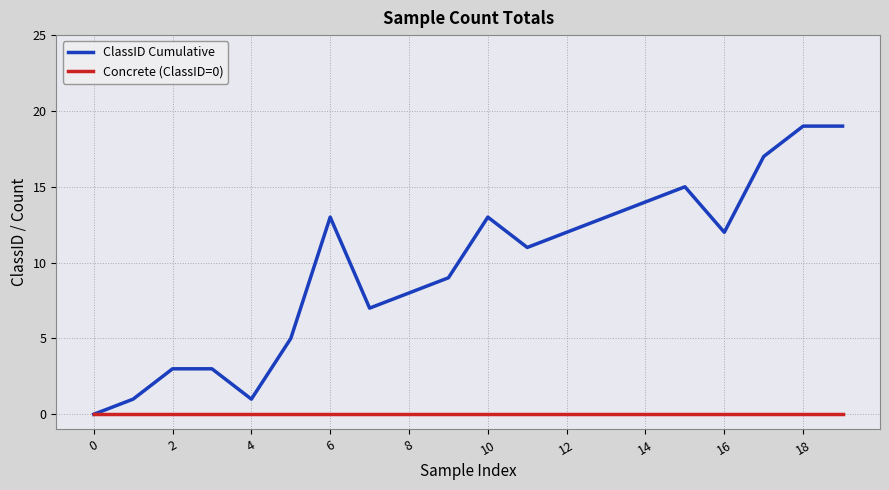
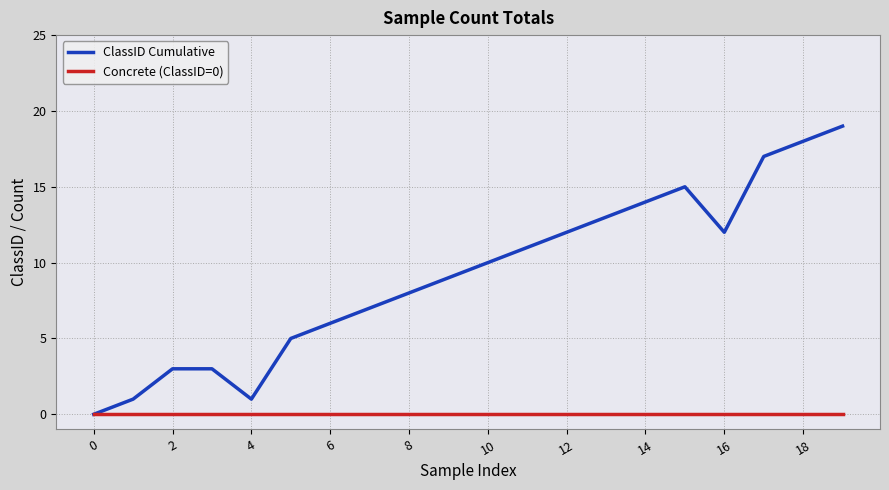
ClassID Cumulative, 6: 13 -> 6
ClassID Cumulative, 10: 13 -> 10
ClassID Cumulative, 18: 19 -> 18
